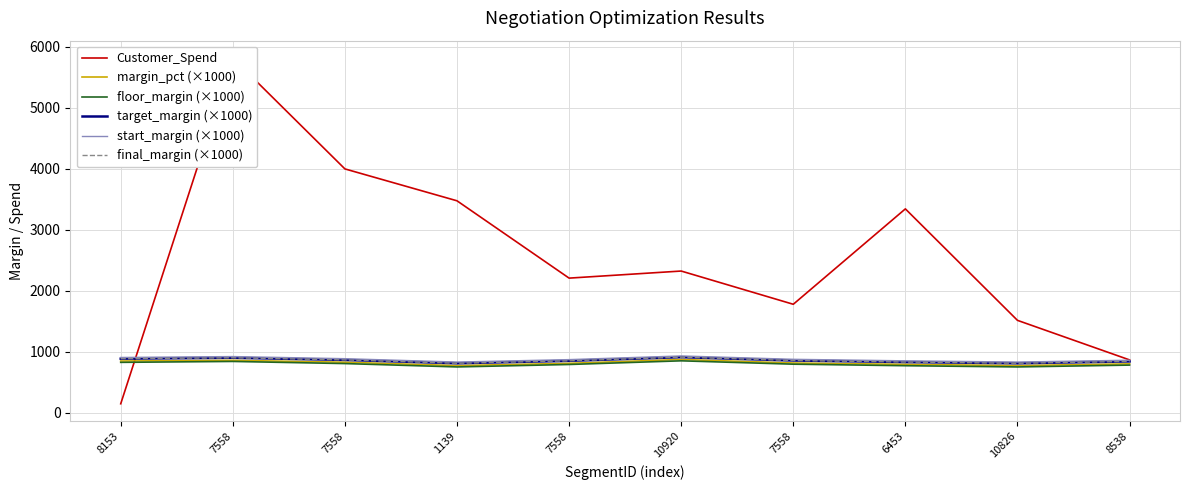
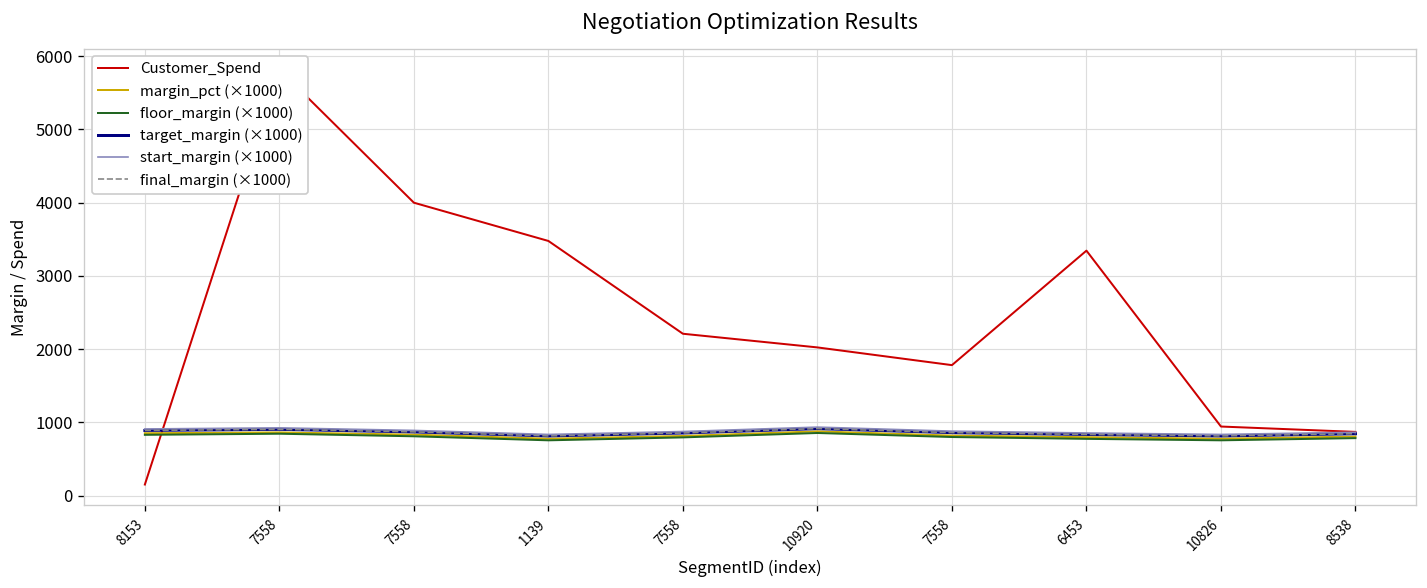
Customer_Spend, 10920: 2300 -> 2000
Customer_Spend, 10826: 1500 -> 900
